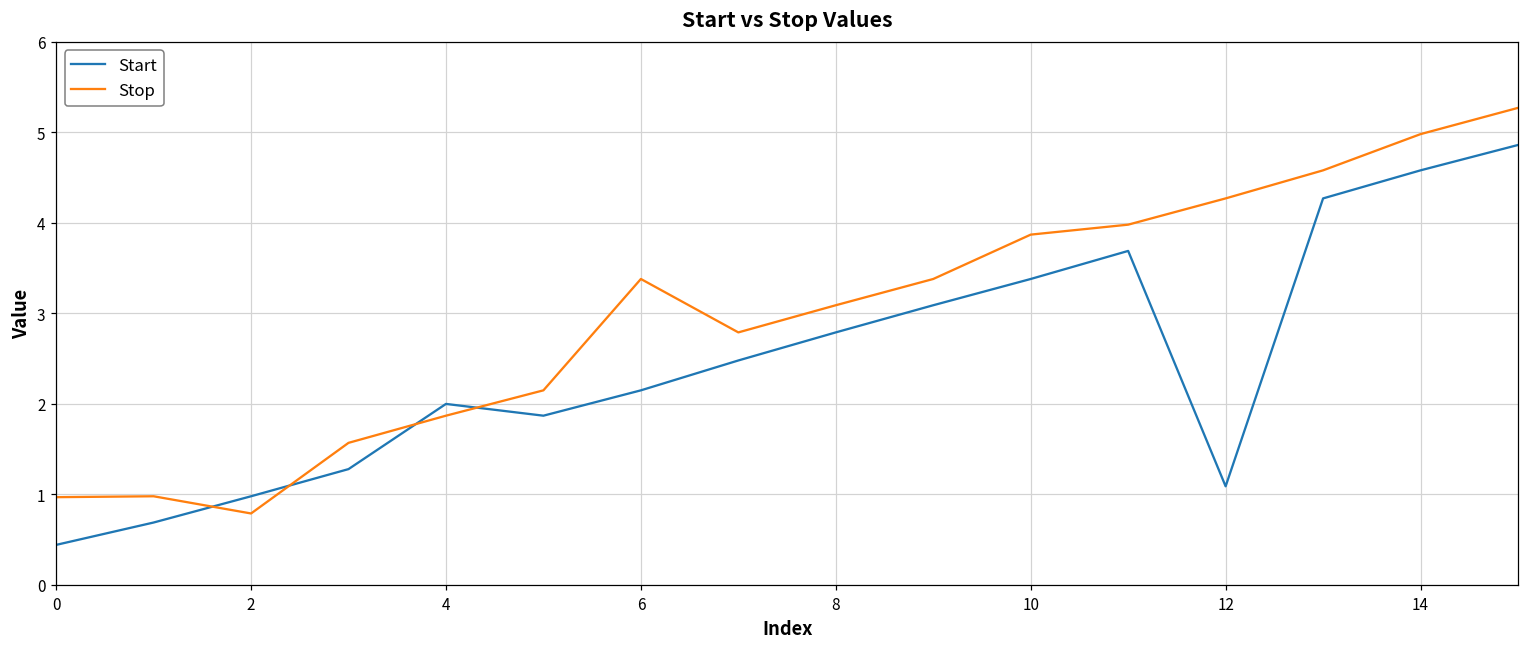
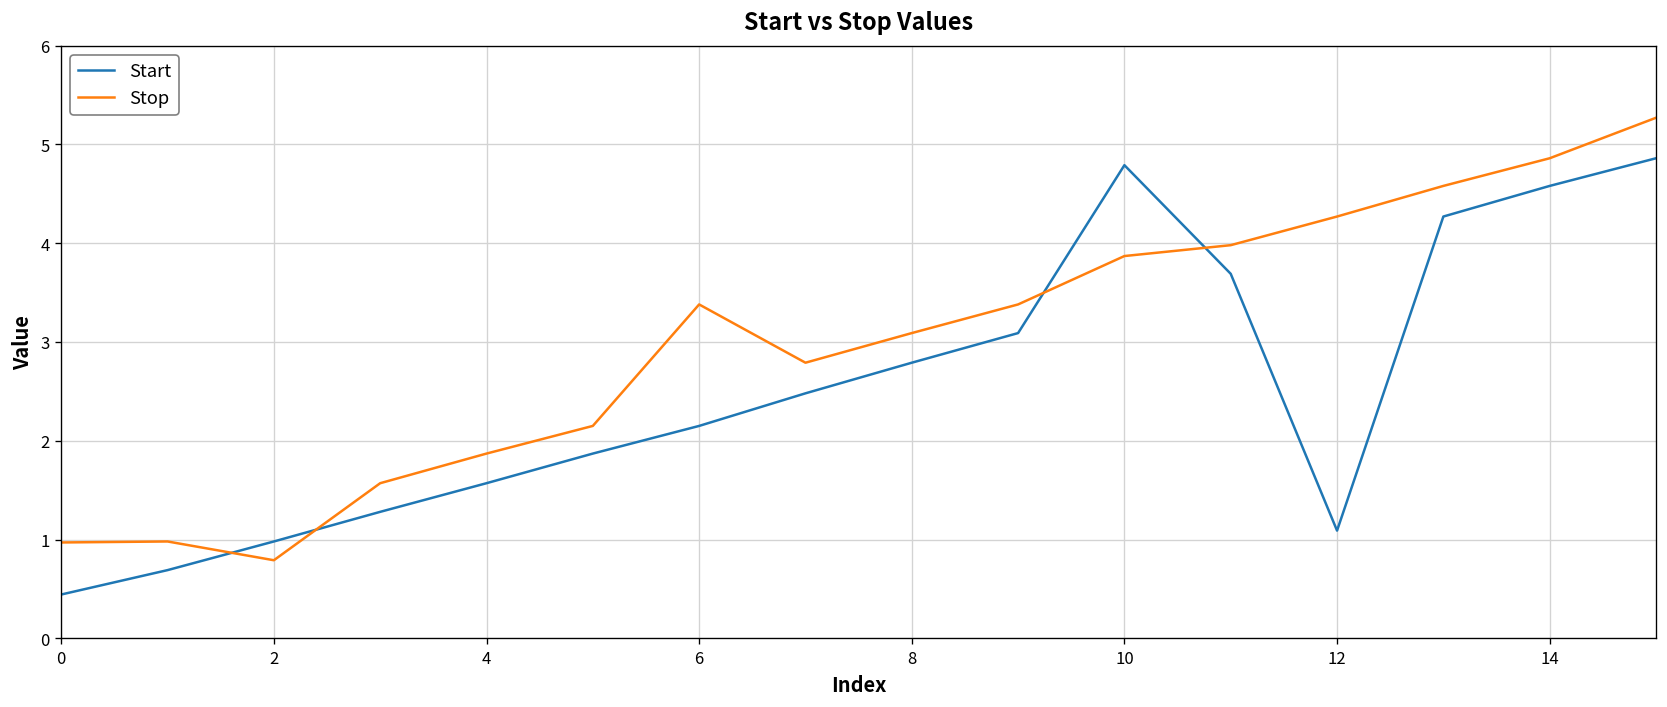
Start, 4: 2.0 -> 1.6
Start, 10: 3.4 -> 4.8
Stop, 14: 5.0 -> 4.9
